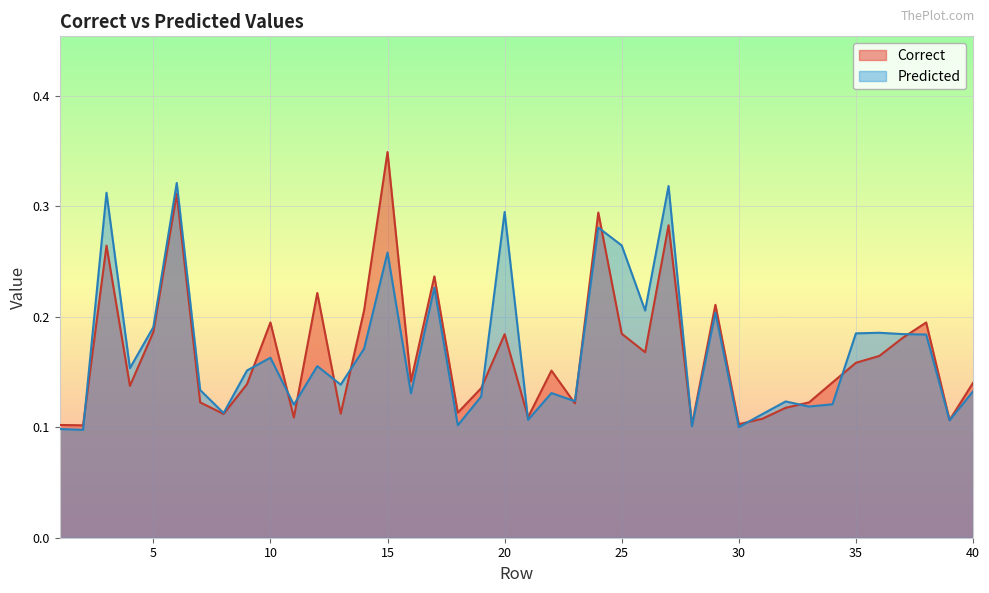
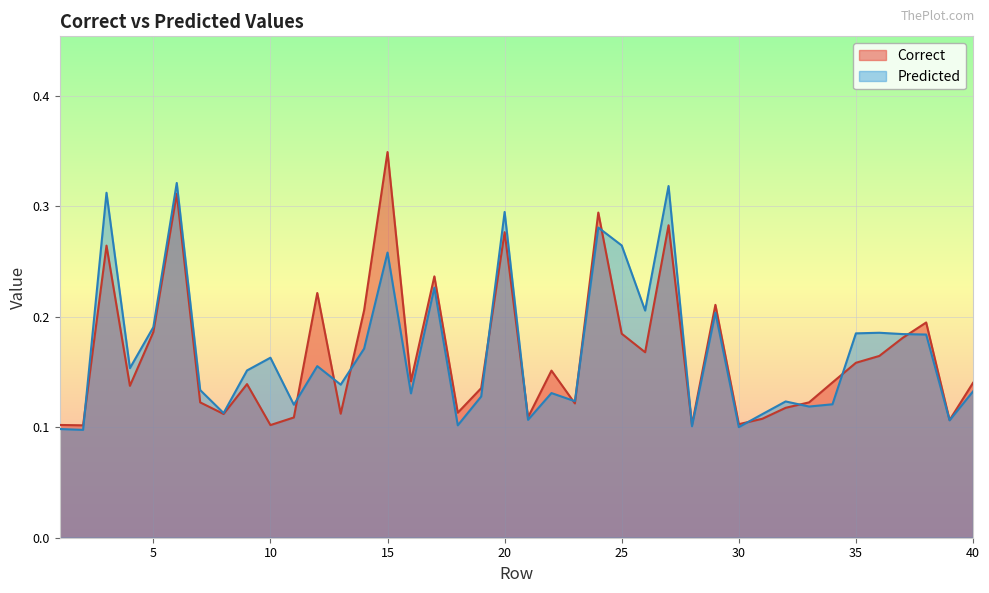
Correct, 10: 0.195 -> 0.102
Correct, 20: 0.184 -> 0.276
